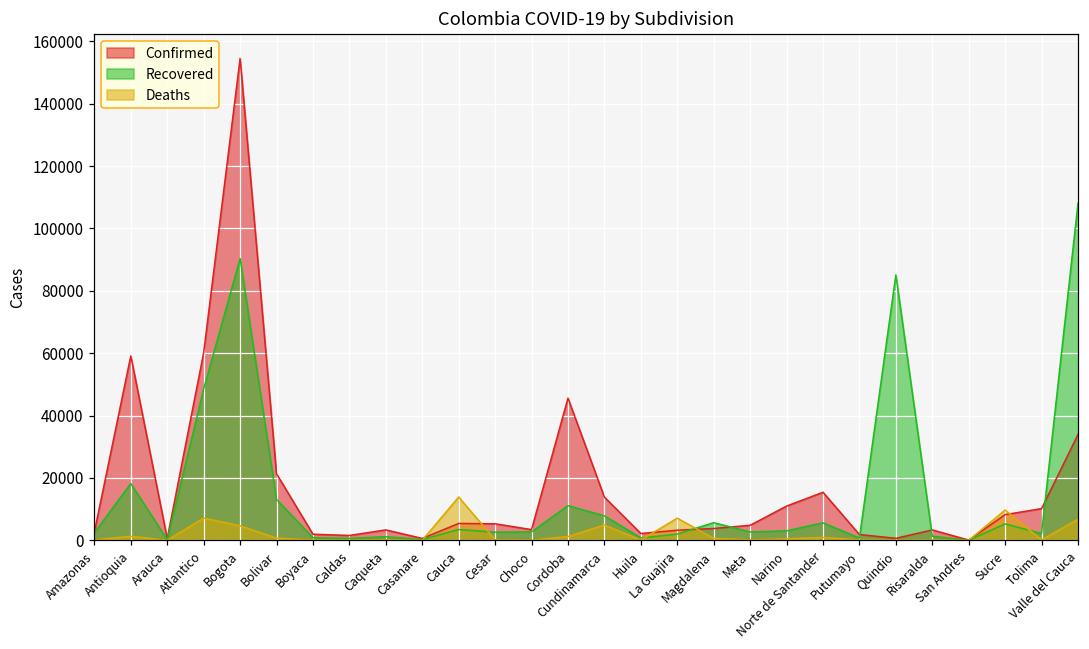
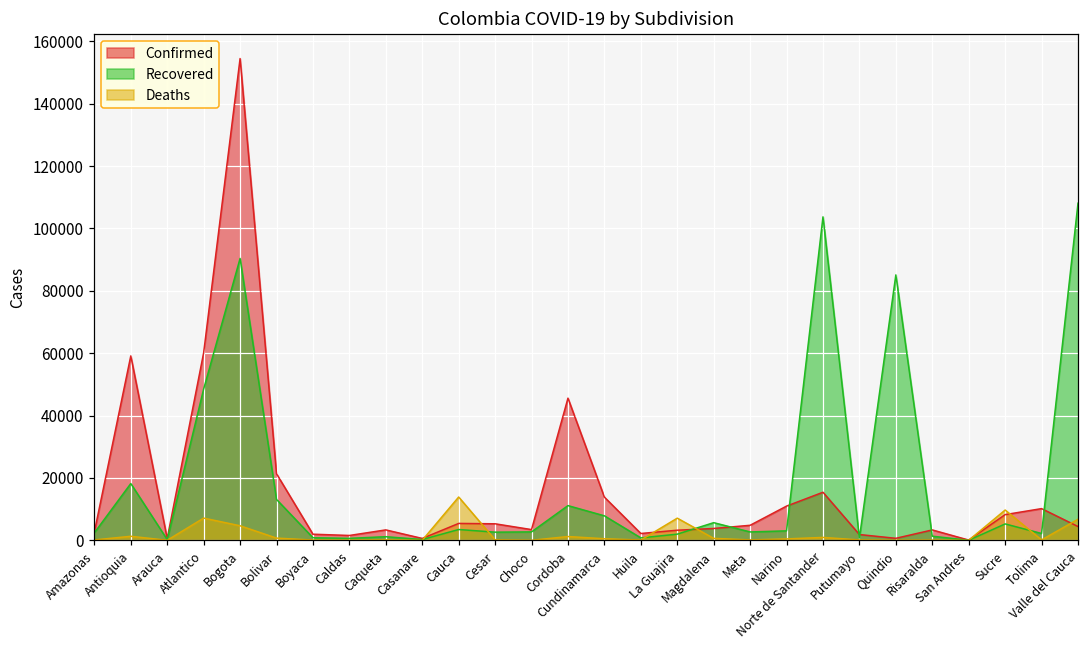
Deaths, Cundinamarca: 5000 -> 0
Recovered, Norte de Santander: 6000 -> 104000
Confirmed, Valle del Cauca: 34000 -> 4000
